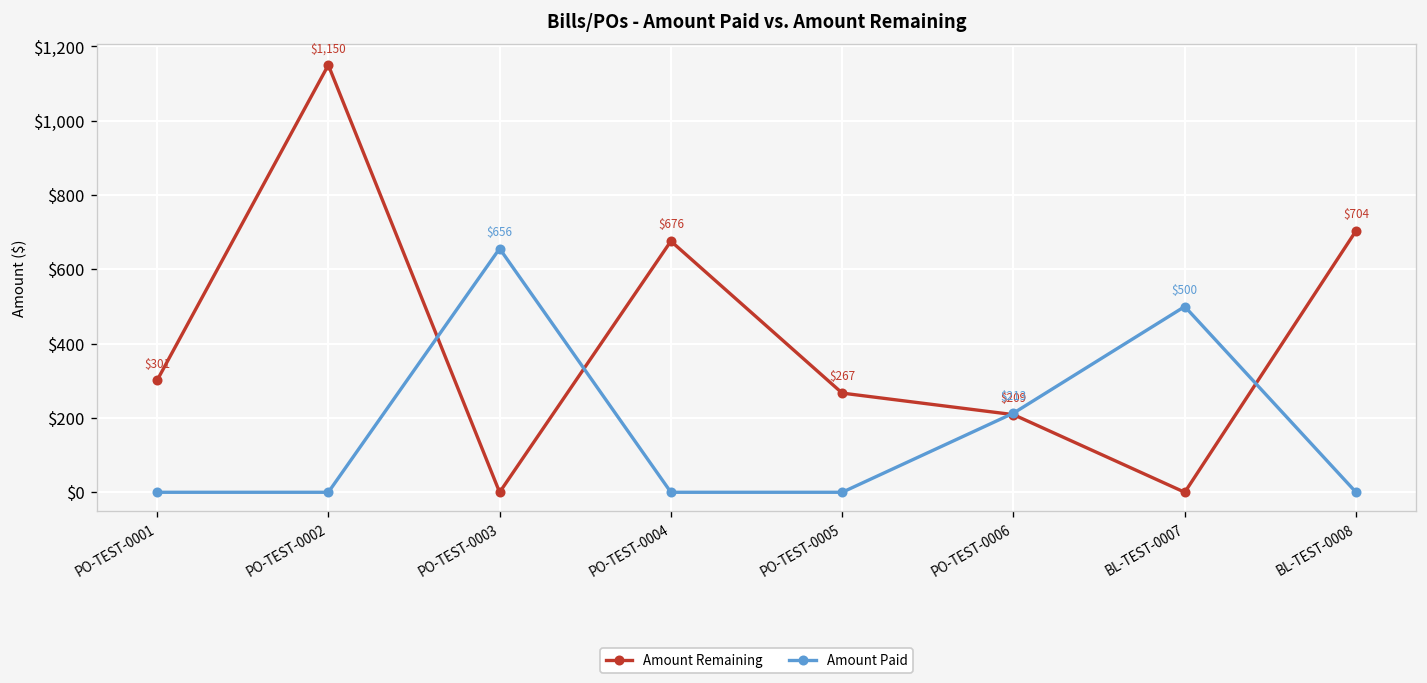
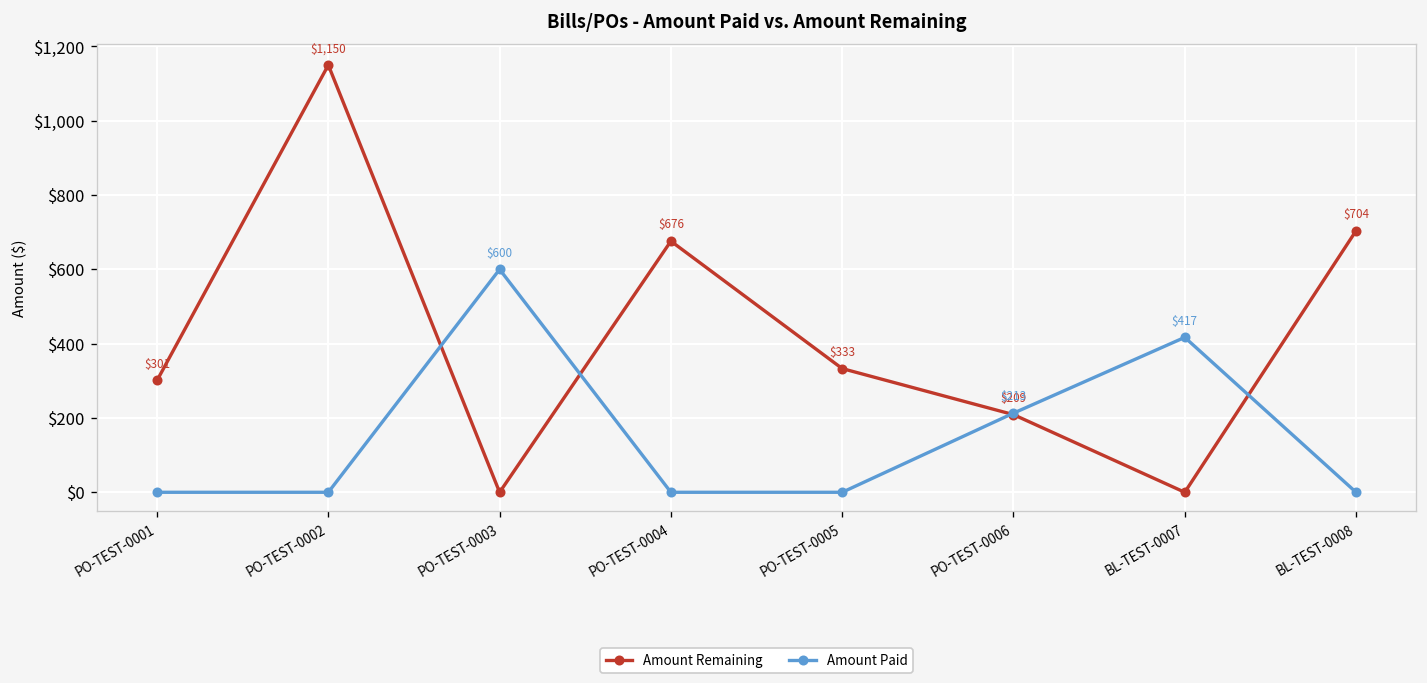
Amount Paid, PO-TEST-0003: $656 -> $600
Amount Remaining, PO-TEST-0005: $267 -> $333
Amount Paid, BL-TEST-0007: $500 -> $417
